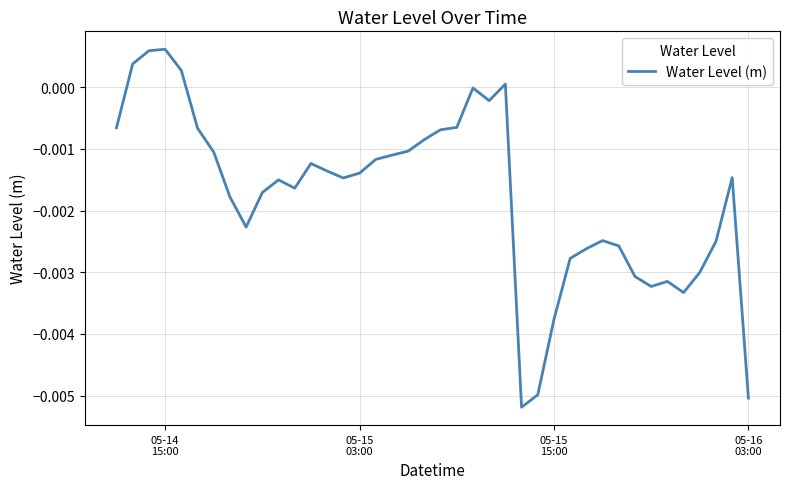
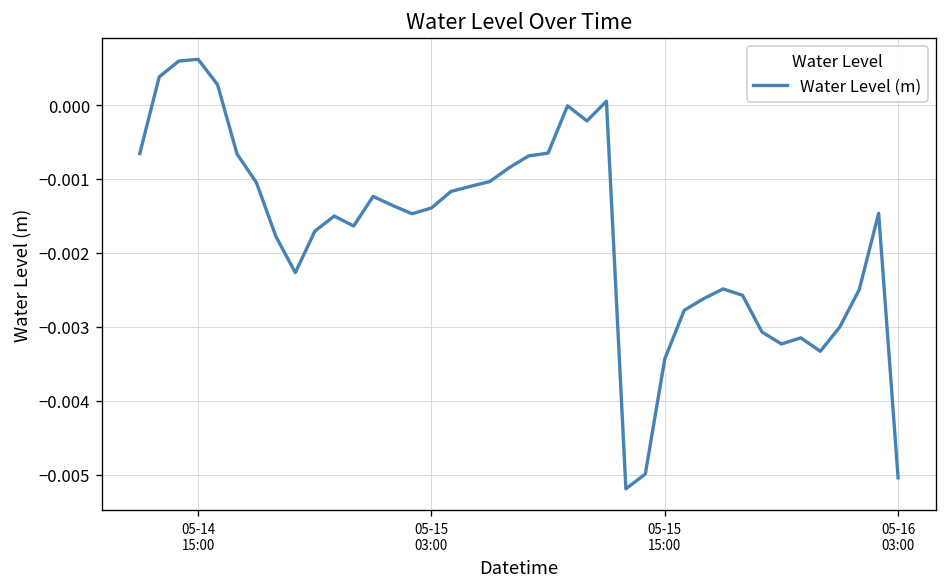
05-15 15:00: -0.0038 -> -0.0034
